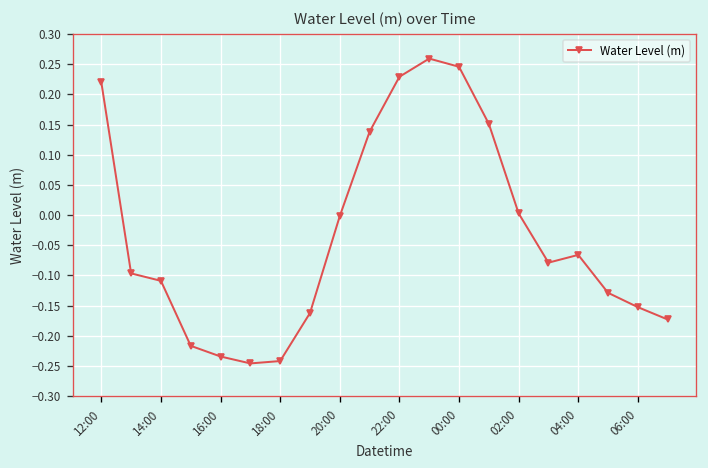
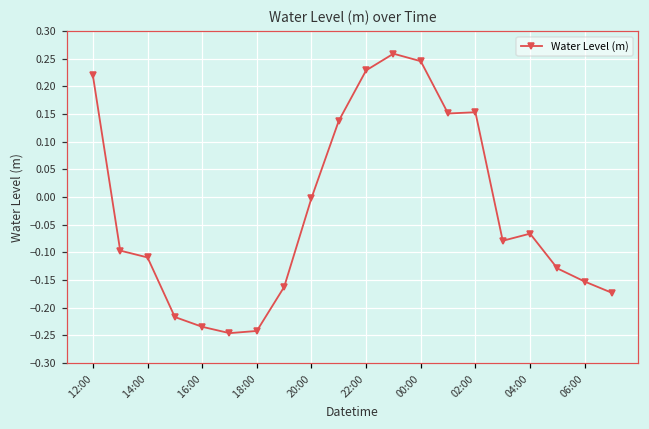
02:00: 0.00 -> 0.15
